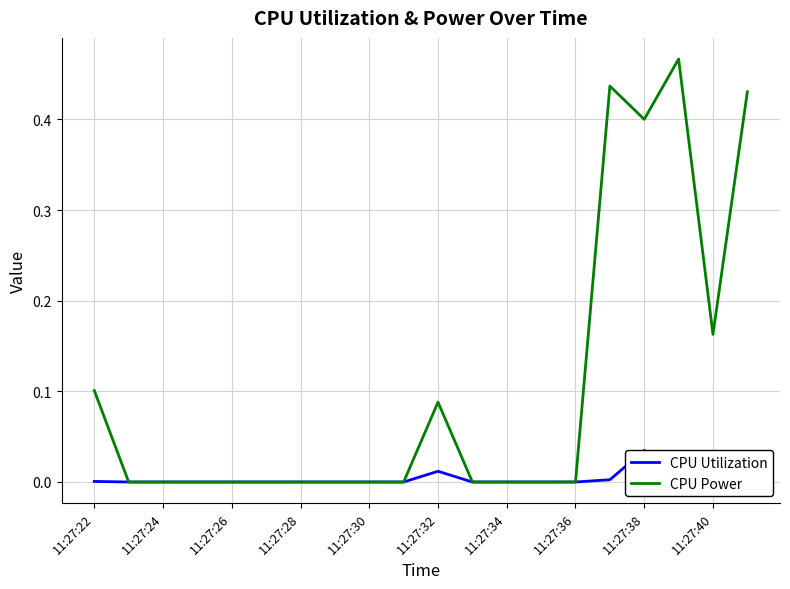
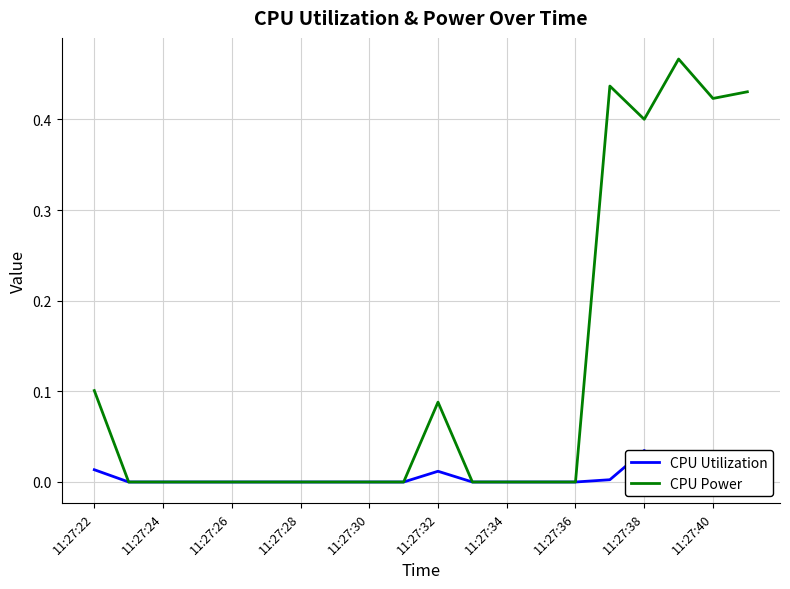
CPU Utilization, 11:27:22: 0.00 -> 0.01
CPU Power, 11:27:40: 0.16 -> 0.42
